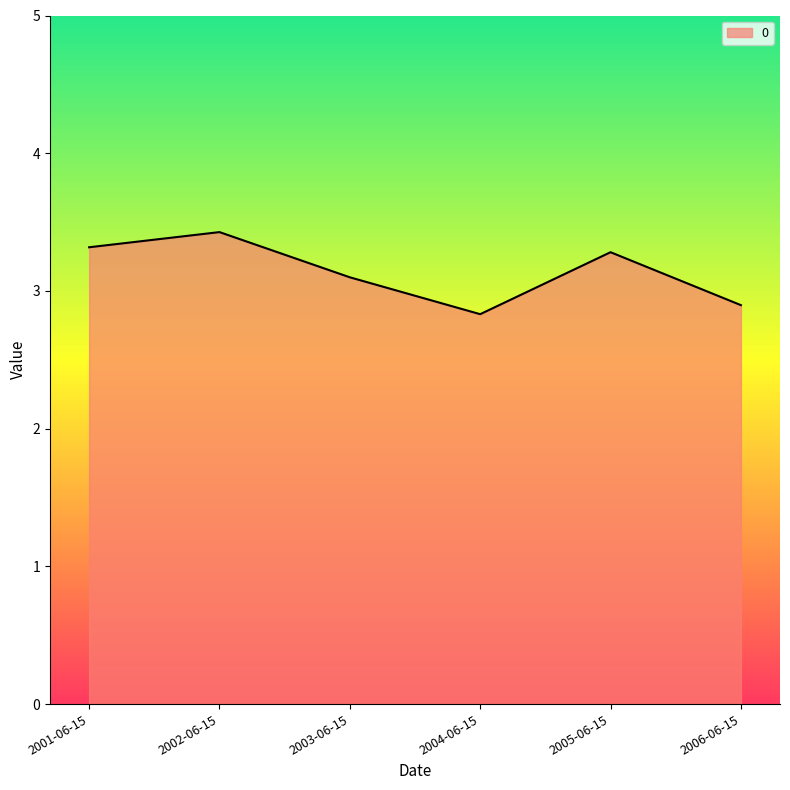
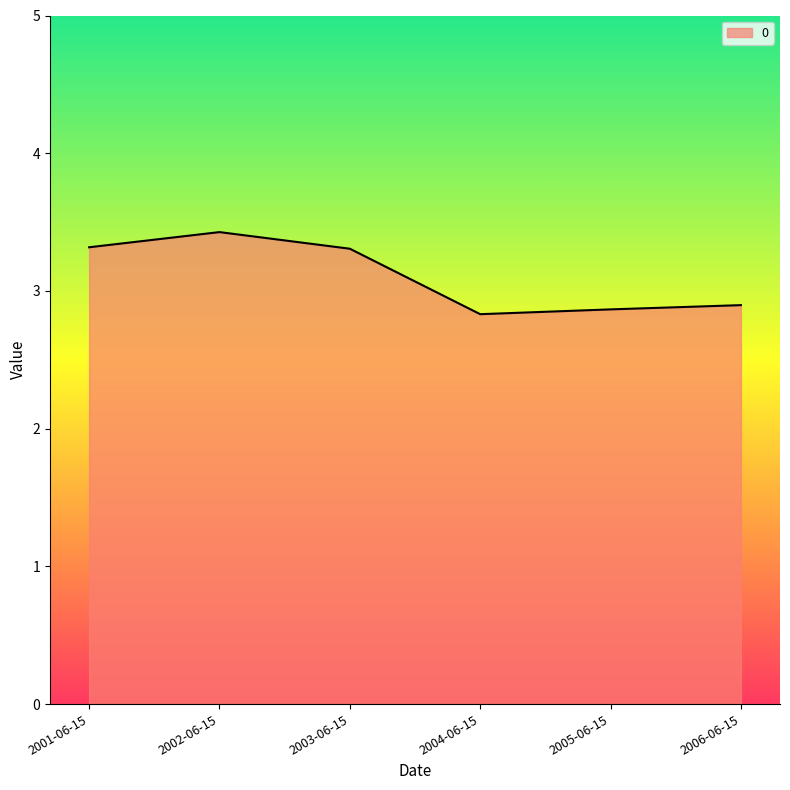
2003-06-15: 3.10 -> 3.31
2005-06-15: 3.28 -> 2.87
